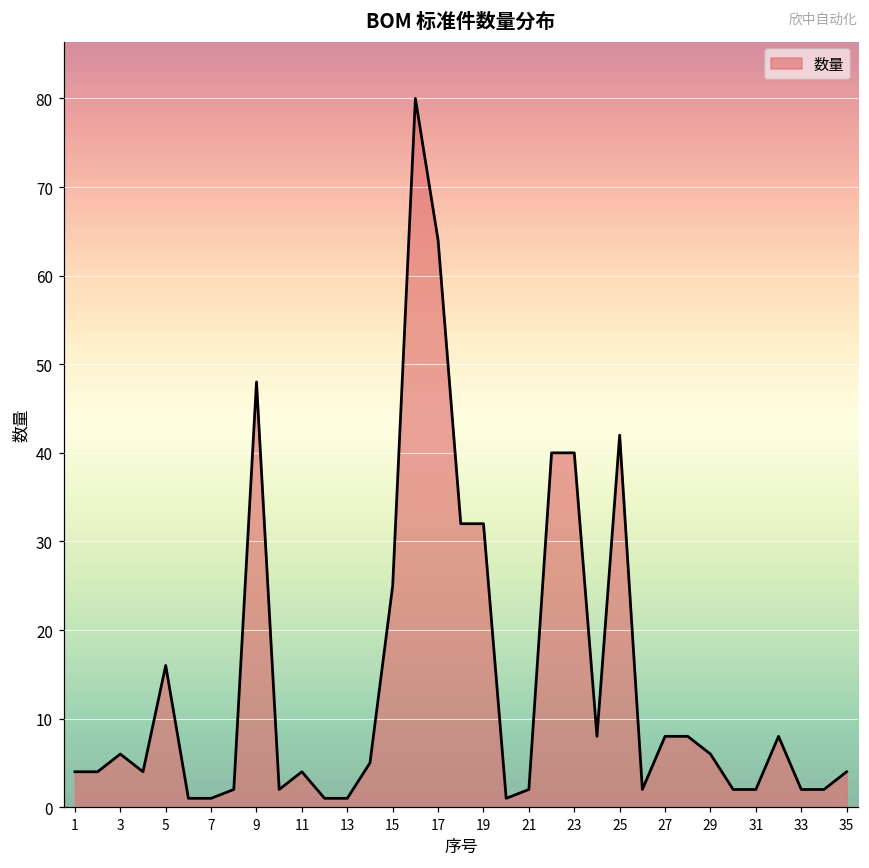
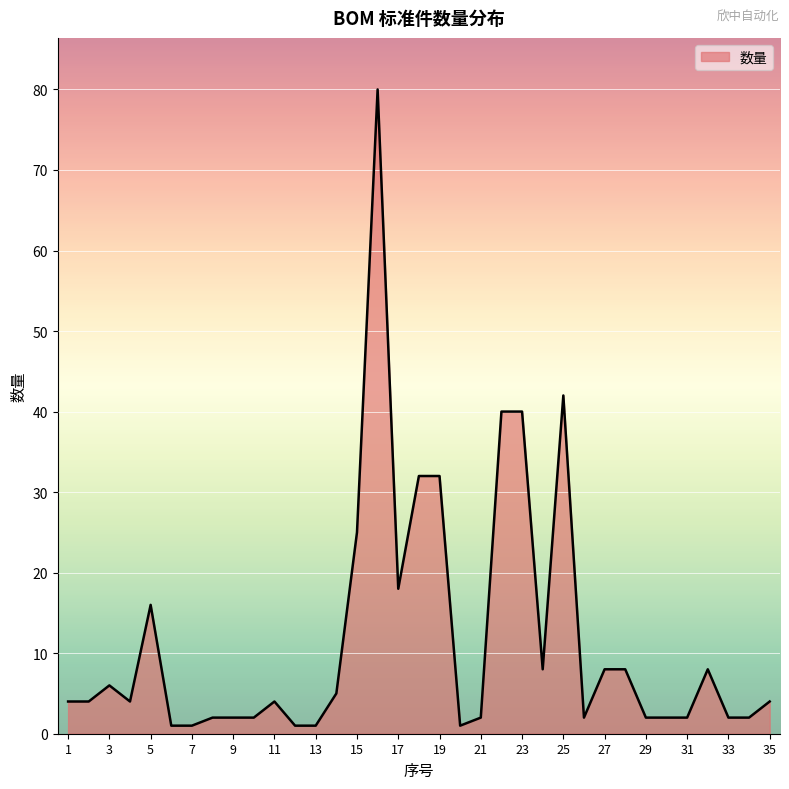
9: 48 -> 2
17: 64 -> 18
29: 6 -> 2
